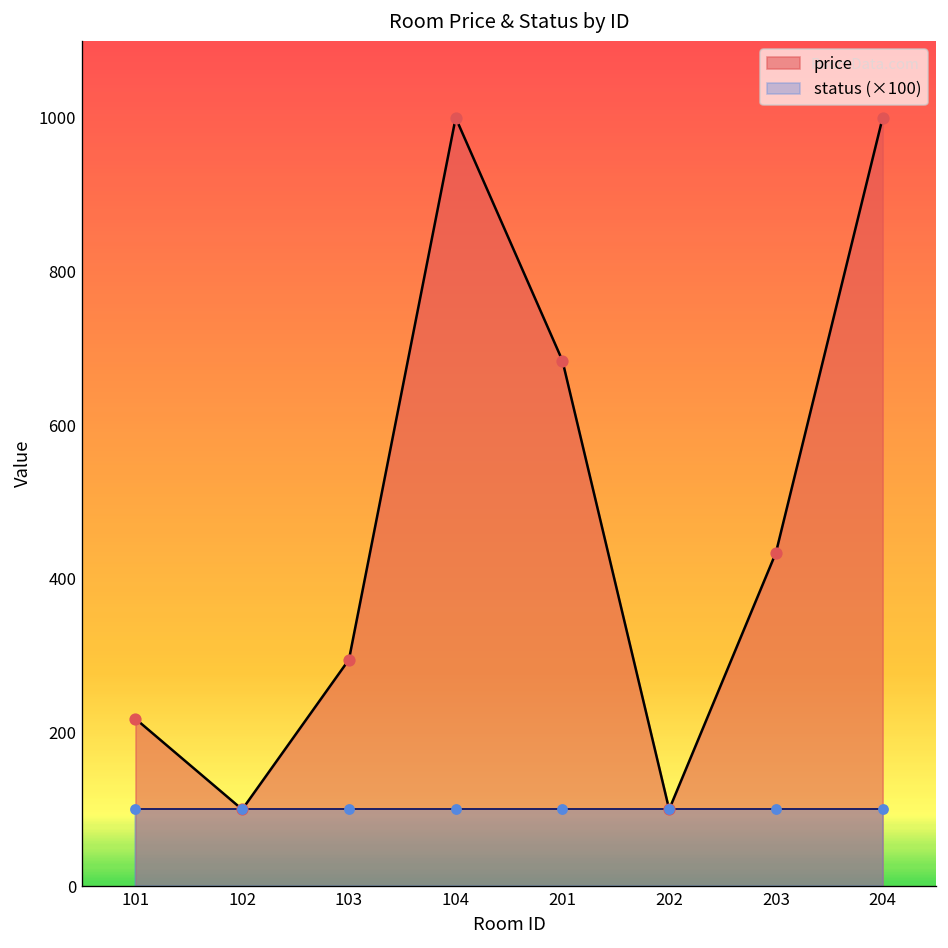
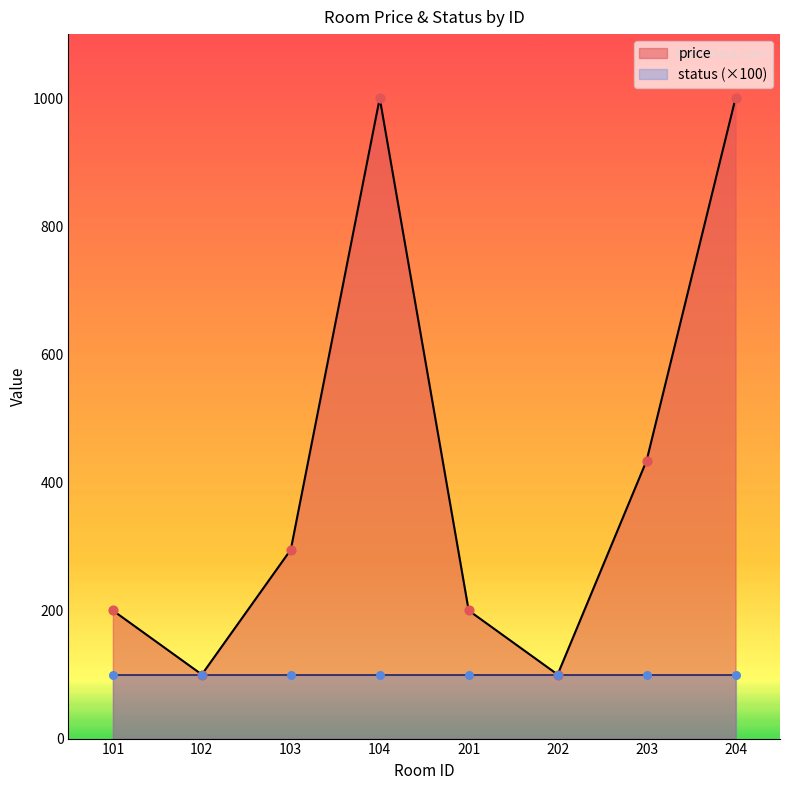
price, 101: 220 -> 200
price, 201: 680 -> 200
